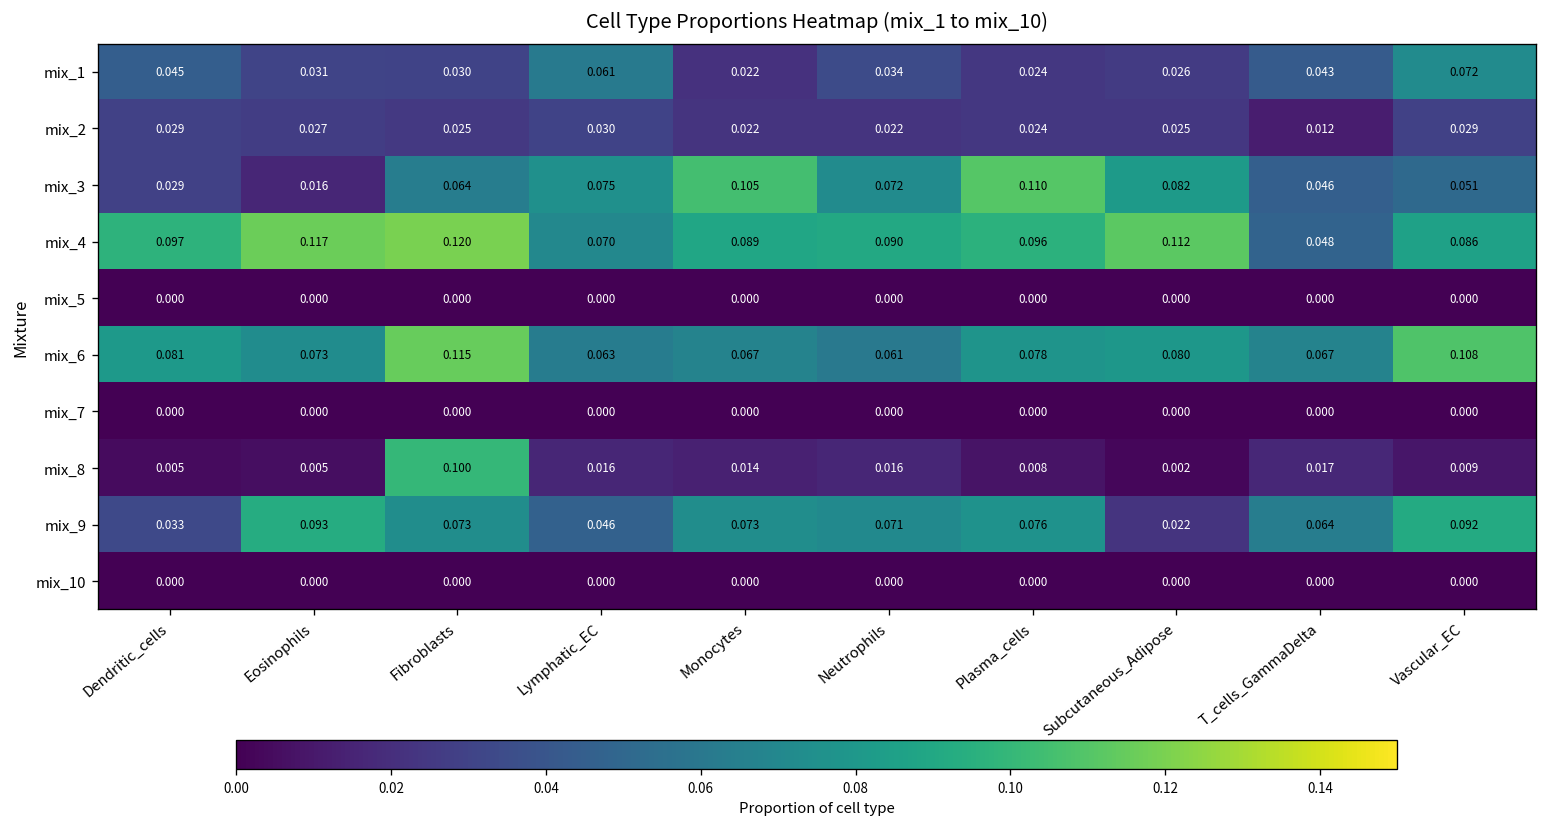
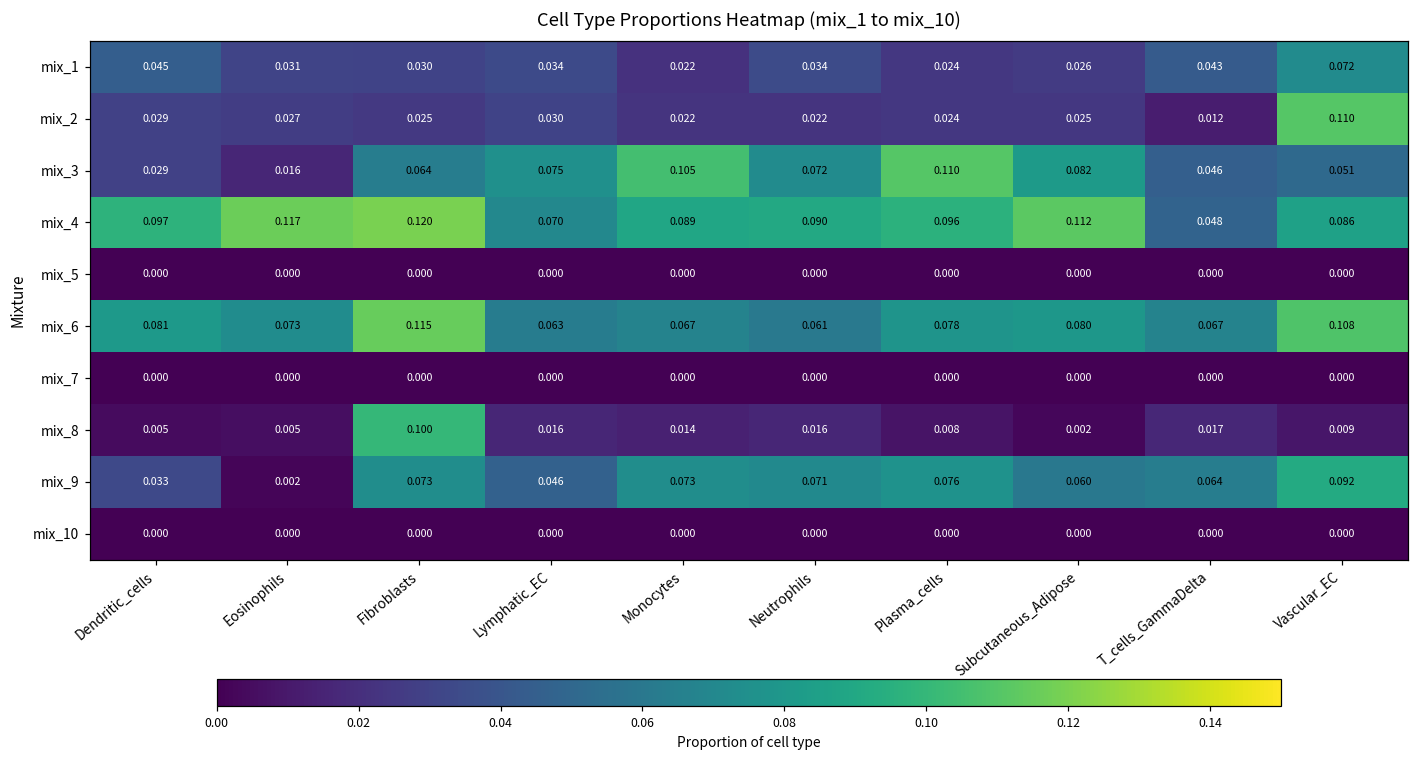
mix_1, Lymphatic_EC: 0.061 -> 0.034
mix_2, Vascular_EC: 0.029 -> 0.110
mix_9, Eosinophils: 0.093 -> 0.002
mix_9, Subcutaneous_Adipose: 0.022 -> 0.060
